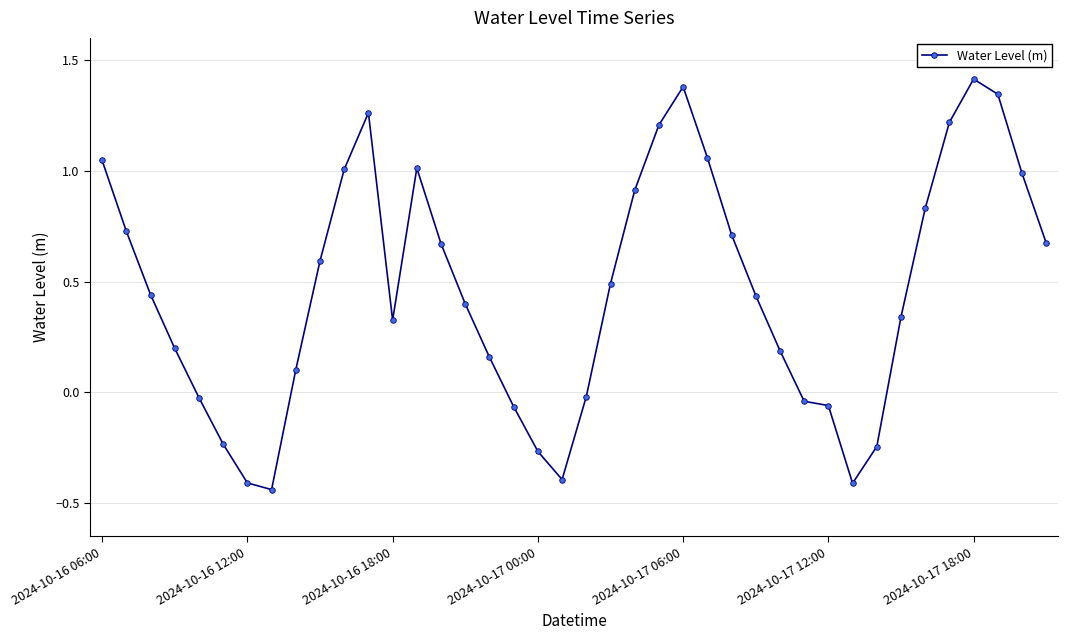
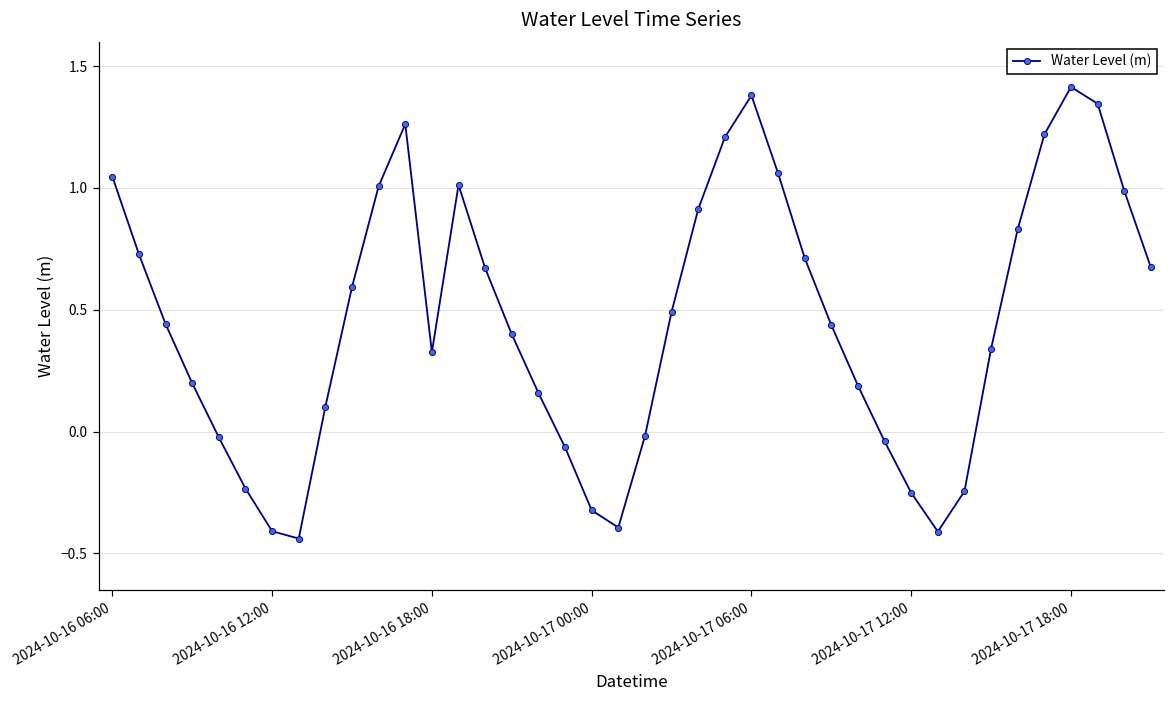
2024-10-17 00:00: -0.27 -> -0.32
2024-10-17 12:00: -0.06 -> -0.25
